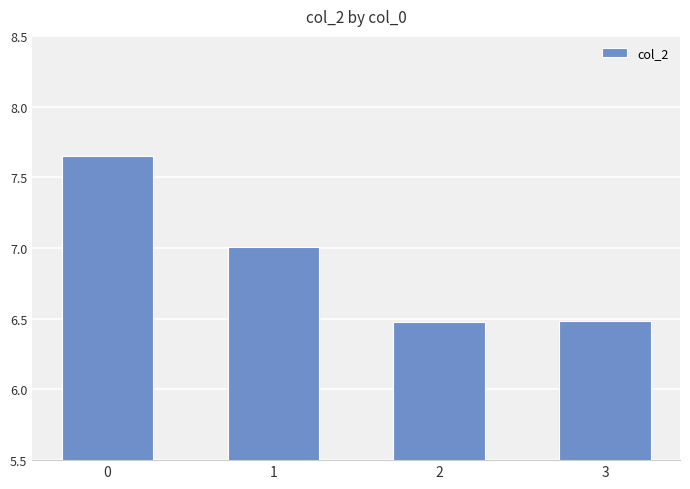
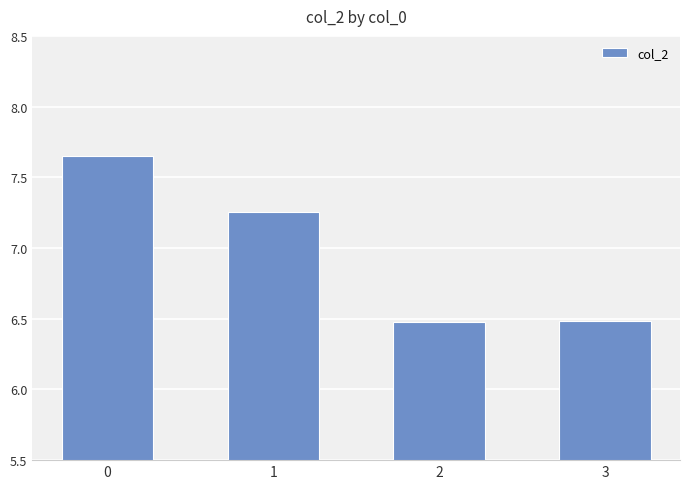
1: 7.01 -> 7.25
